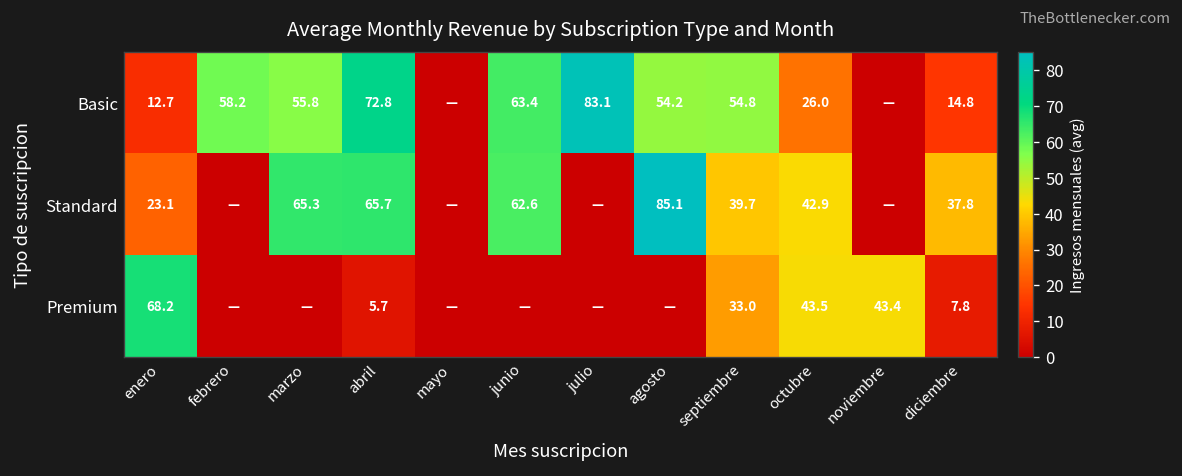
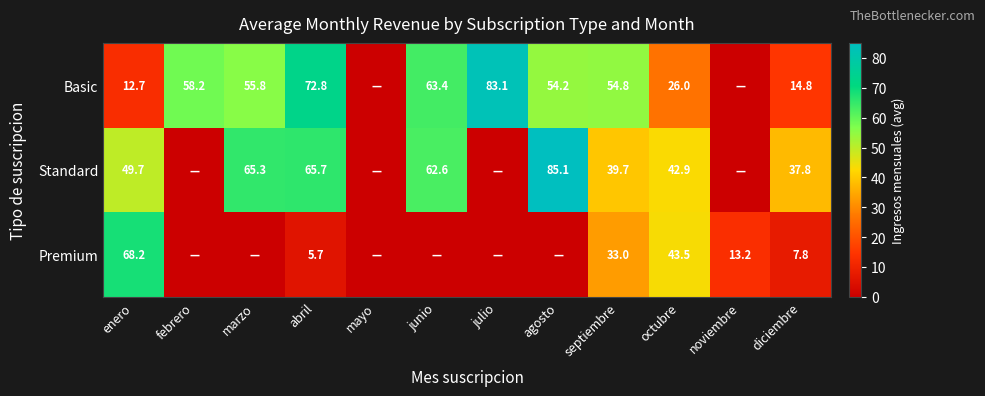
Standard, enero: 23.1 -> 49.7
Premium, noviembre: 43.4 -> 13.2
